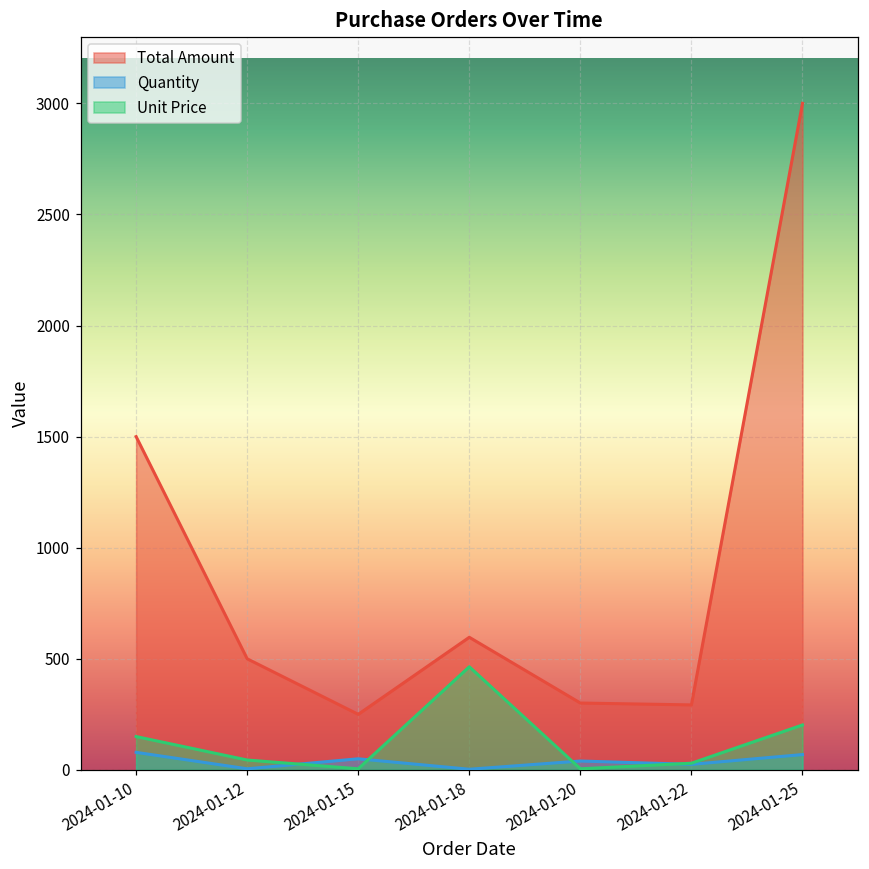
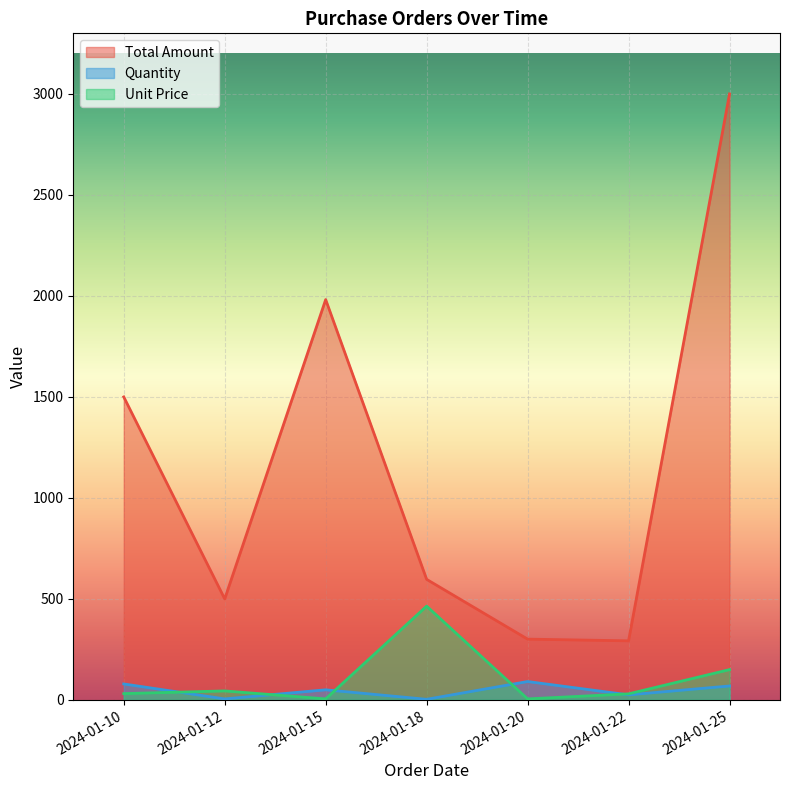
Unit Price, 2024-01-10: 150 -> 30
Total Amount, 2024-01-15: 250 -> 1980
Quantity, 2024-01-20: 40 -> 90
Unit Price, 2024-01-25: 200 -> 150
